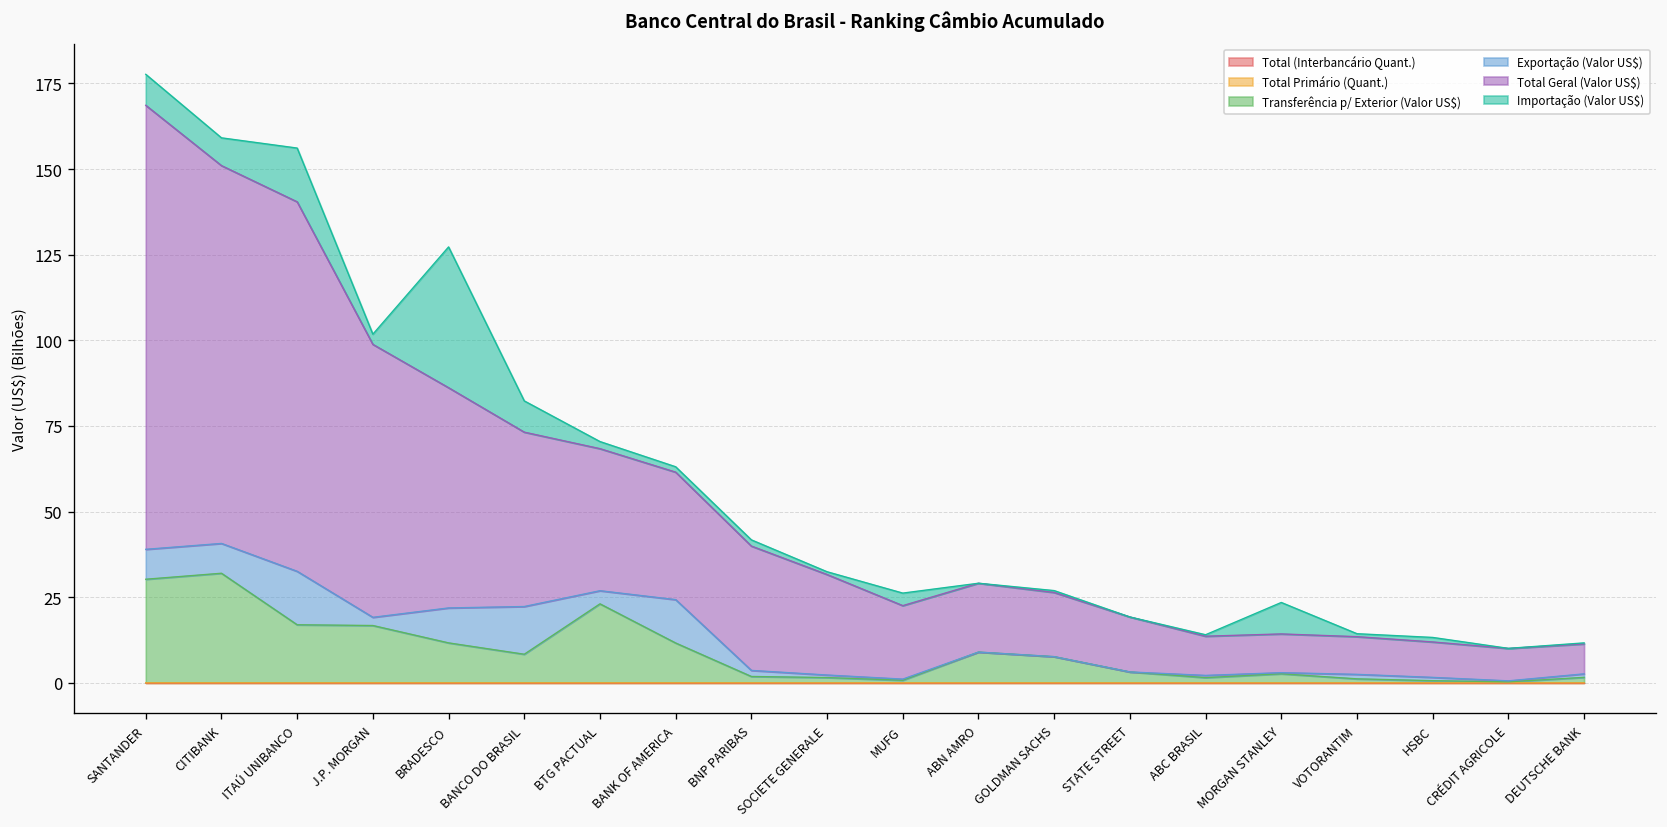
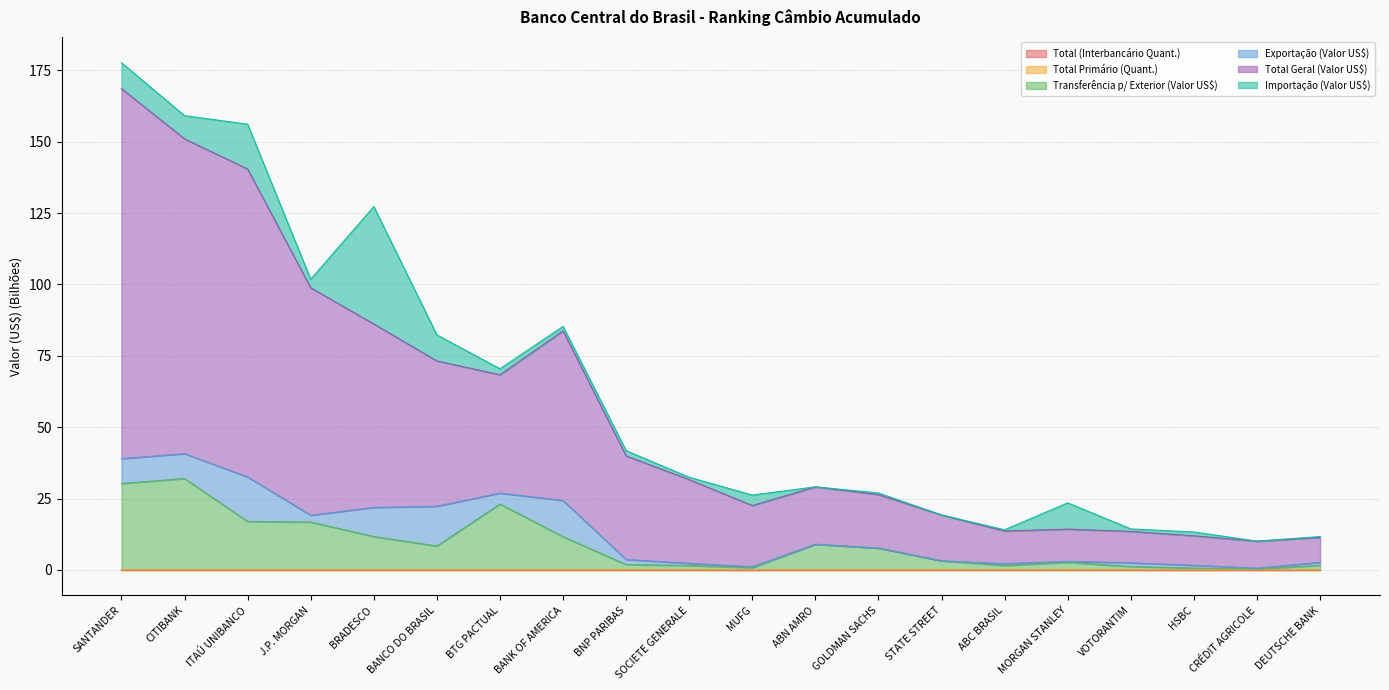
Total Geral (Valor US$), BANK OF AMERICA: 37 -> 59
